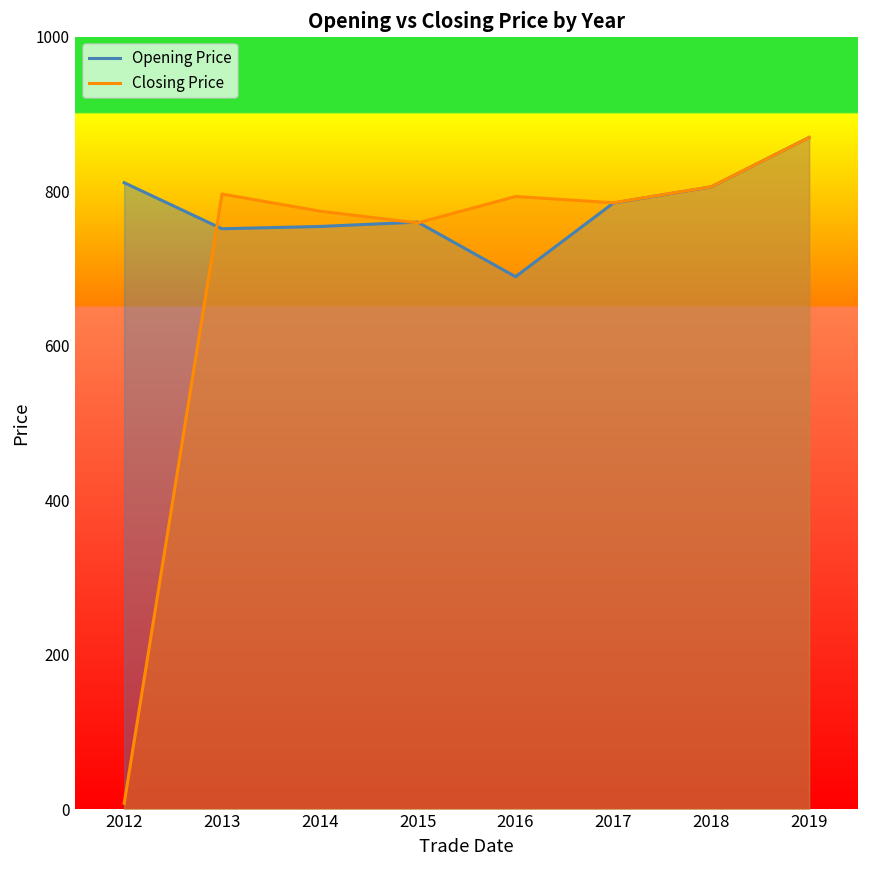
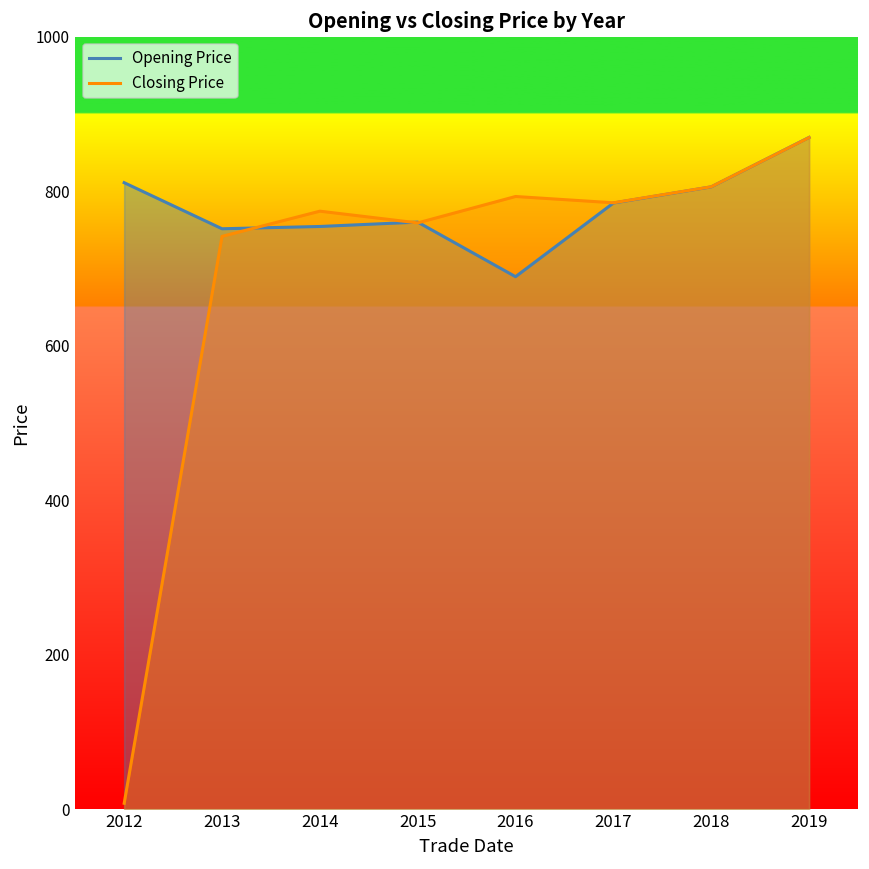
Closing Price, 2013: 800 -> 740
